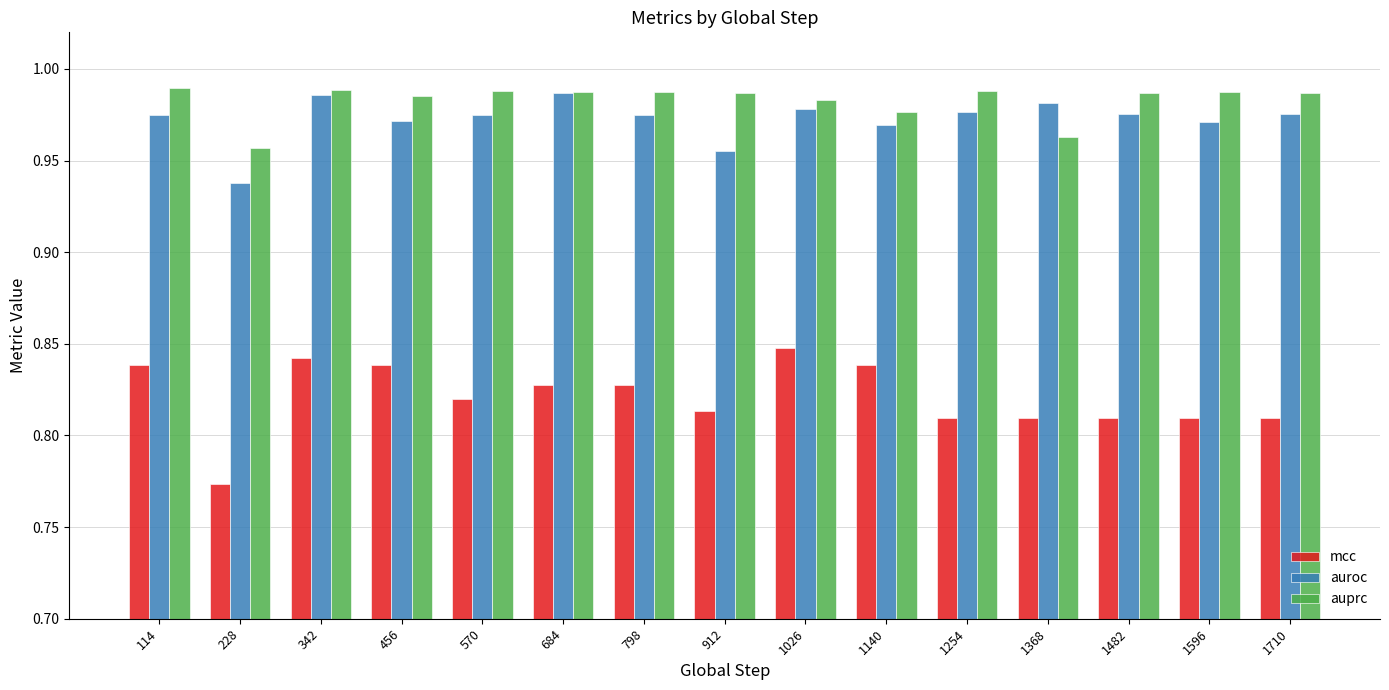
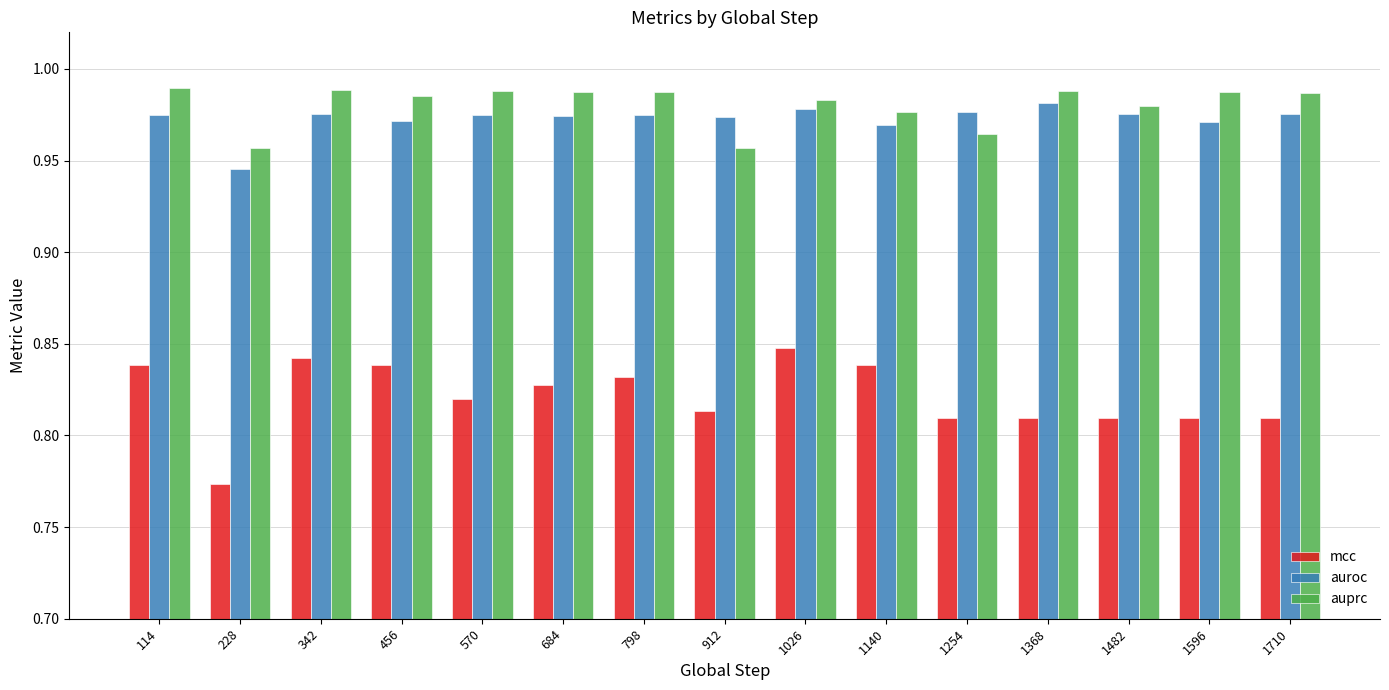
auroc, 228: 0.938 -> 0.945
auroc, 342: 0.986 -> 0.976
auroc, 684: 0.987 -> 0.975
mcc, 798: 0.827 -> 0.832
auroc, 912: 0.955 -> 0.974
auprc, 912: 0.987 -> 0.957
auprc, 1254: 0.988 -> 0.965
auprc, 1368: 0.963 -> 0.988
auprc, 1482: 0.987 -> 0.980
